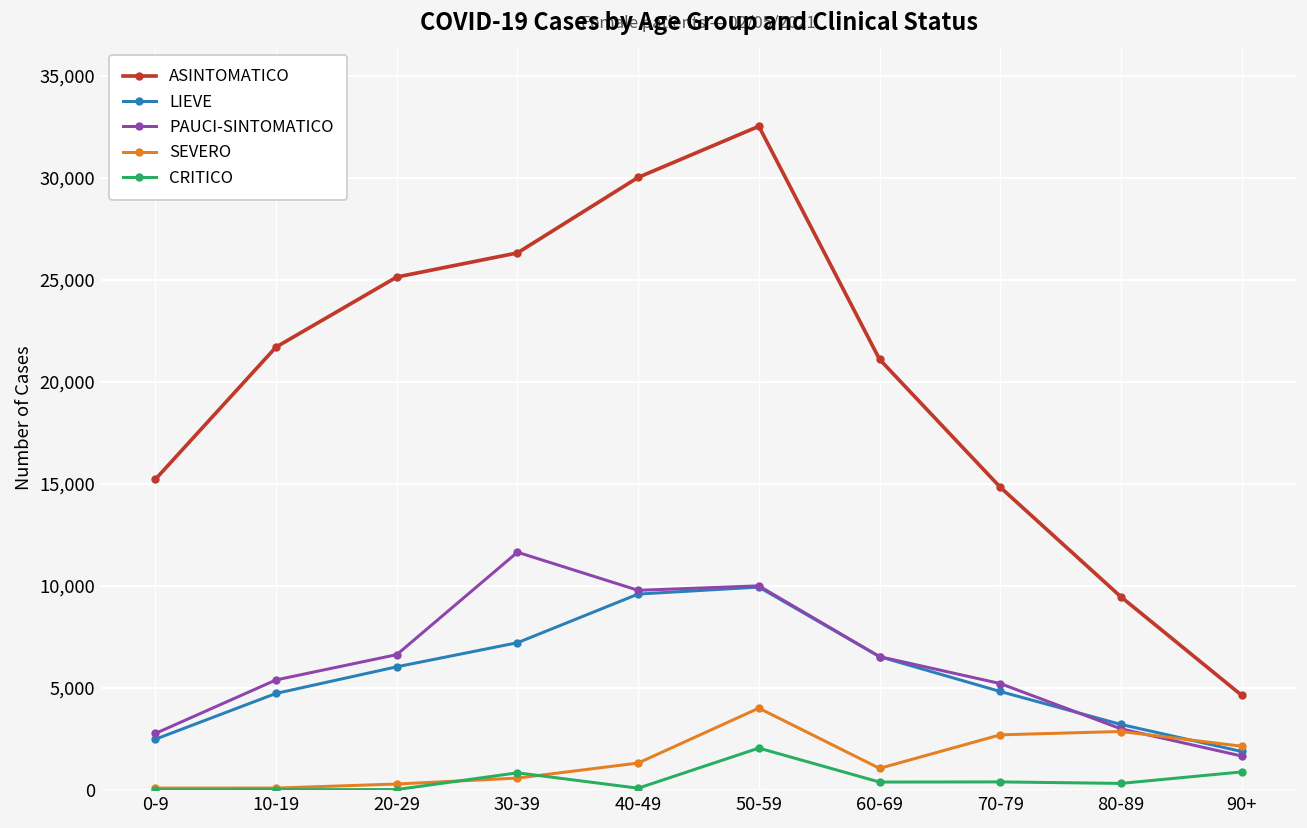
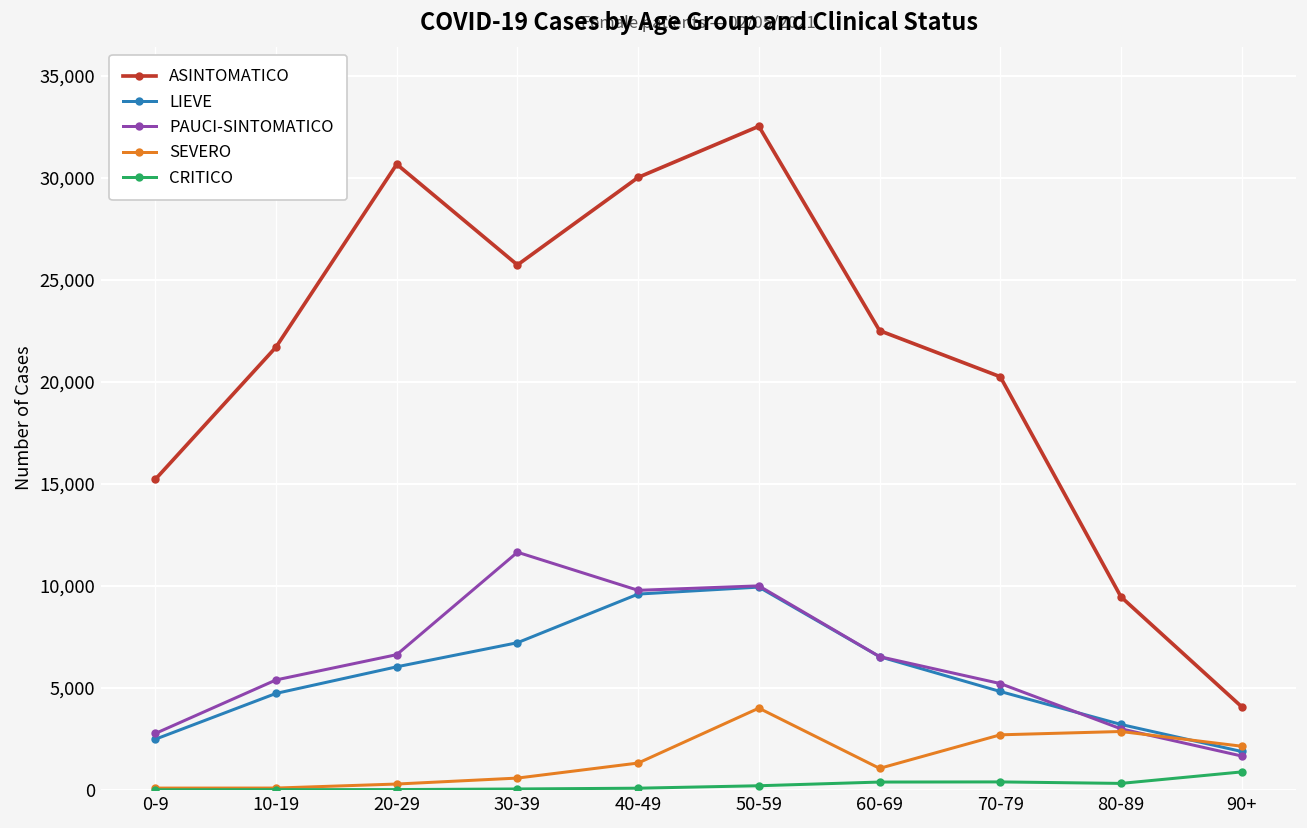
ASINTOMATICO, 20-29: 25,100 -> 30,700
ASINTOMATICO, 30-39: 26,300 -> 25,700
CRITICO, 30-39: 800 -> 0
CRITICO, 50-59: 2,000 -> 200
ASINTOMATICO, 60-69: 21,100 -> 22,500
ASINTOMATICO, 70-79: 14,800 -> 20,200
ASINTOMATICO, 90+: 4,600 -> 4,100
